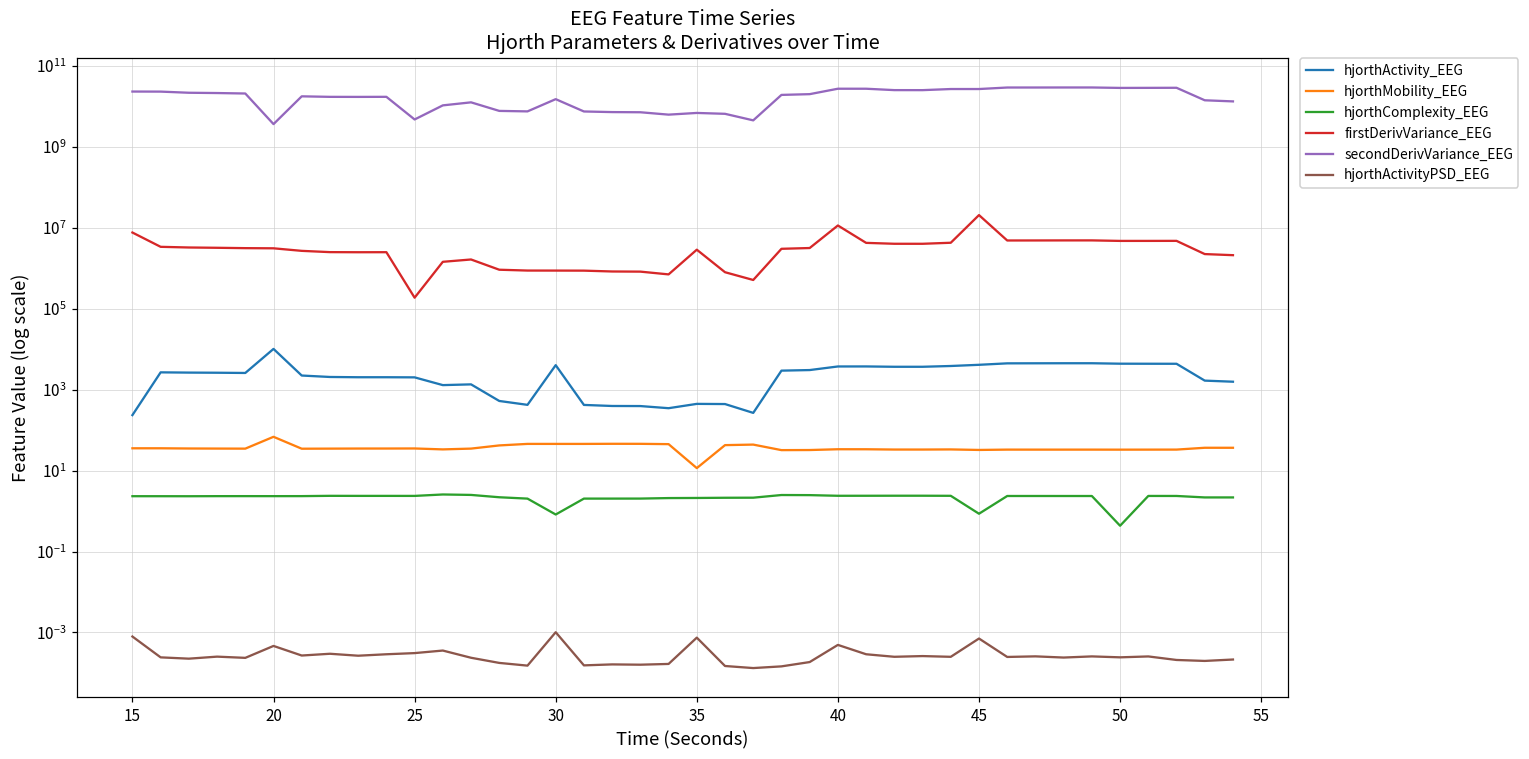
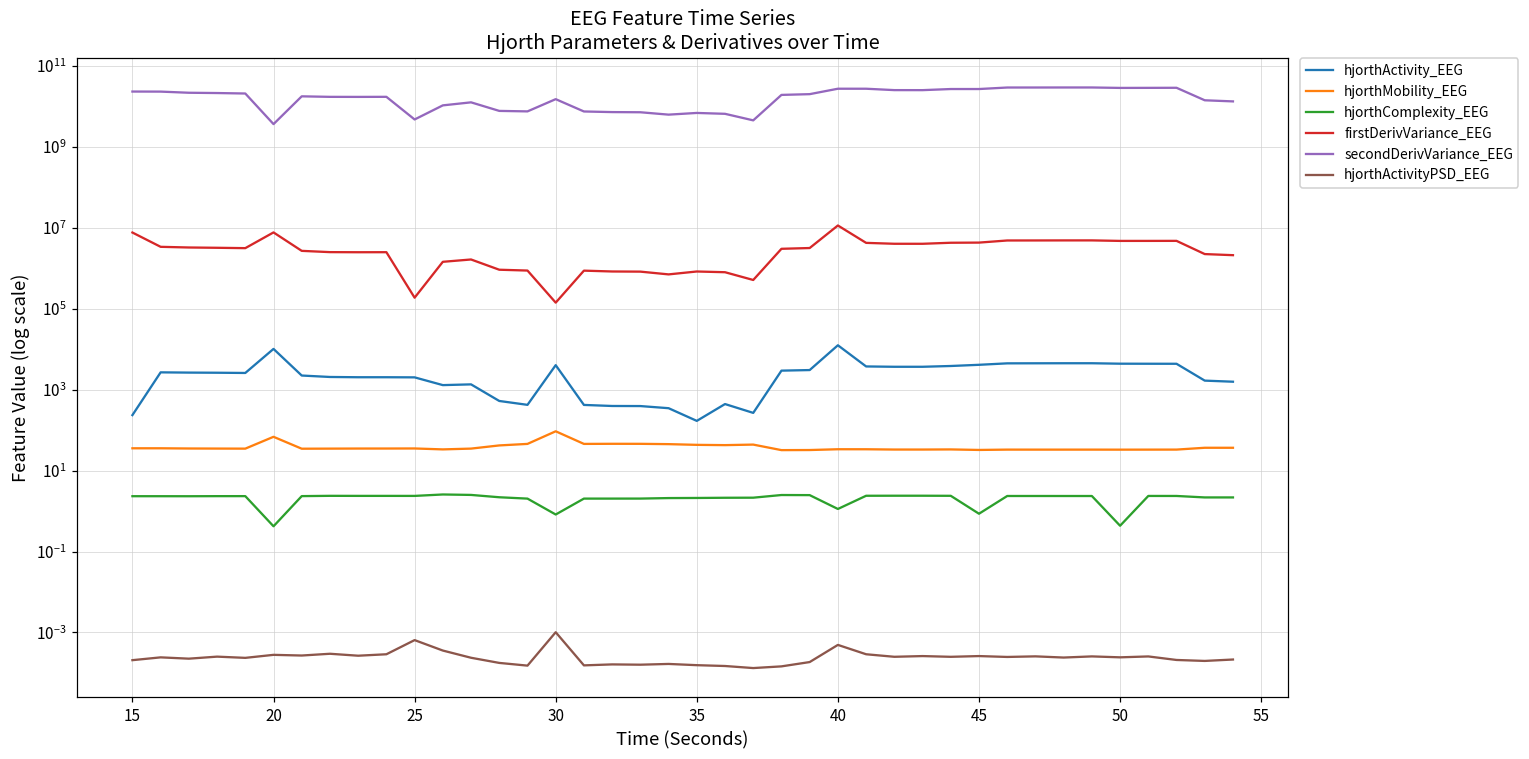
hjorthActivityPSD_EEG, 15: 0.0008 -> 0.0002
hjorthComplexity_EEG, 20: 2 -> 0.4
firstDerivVariance_EEG, 20: 3000000 -> 8000000
hjorthActivityPSD_EEG, 20: 0.0005 -> 0.0003
hjorthActivityPSD_EEG, 25: 0.0003 -> 0.0006
hjorthMobility_EEG, 30: 50 -> 90
firstDerivVariance_EEG, 30: 900000 -> 140000
hjorthActivity_EEG, 35: 400 -> 200
hjorthMobility_EEG, 35: 12 -> 40
firstDerivVariance_EEG, 35: 3000000 -> 800000
hjorthActivityPSD_EEG, 35: 0.0007 -> 0.00015
hjorthActivity_EEG, 40: 4000 -> 13000
hjorthComplexity_EEG, 40: 2 -> 1.1
firstDerivVariance_EEG, 45: 20000000 -> 4000000
hjorthActivityPSD_EEG, 45: 0.0007 -> 0.0003
